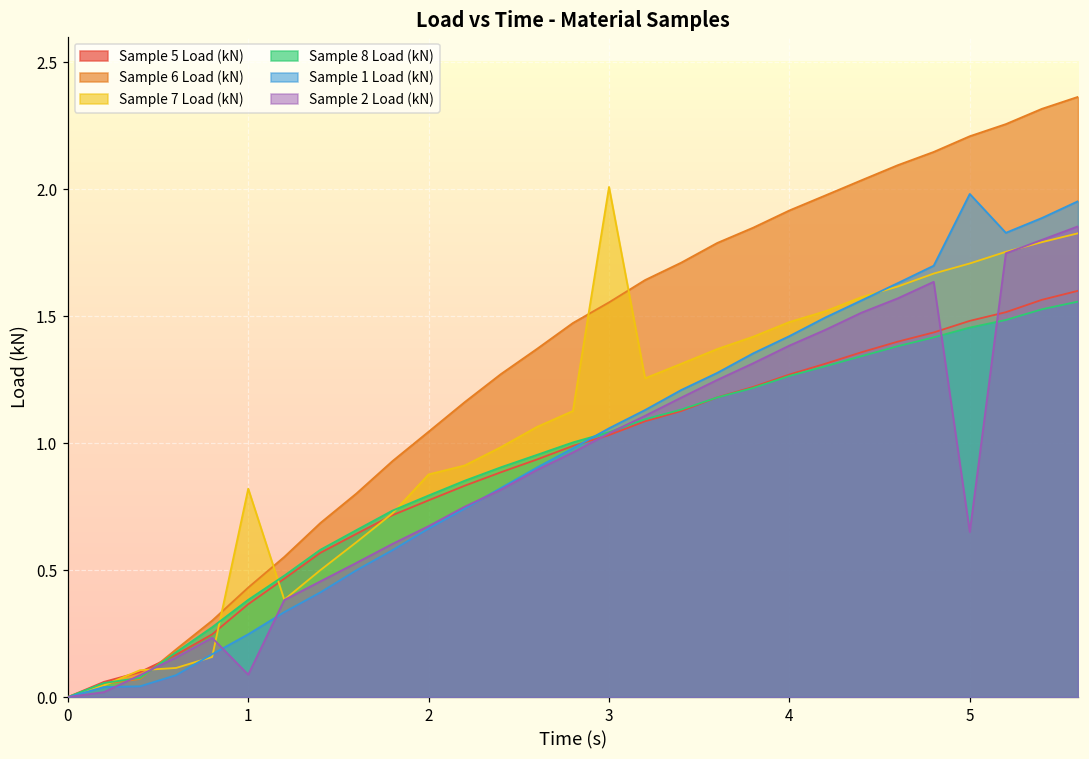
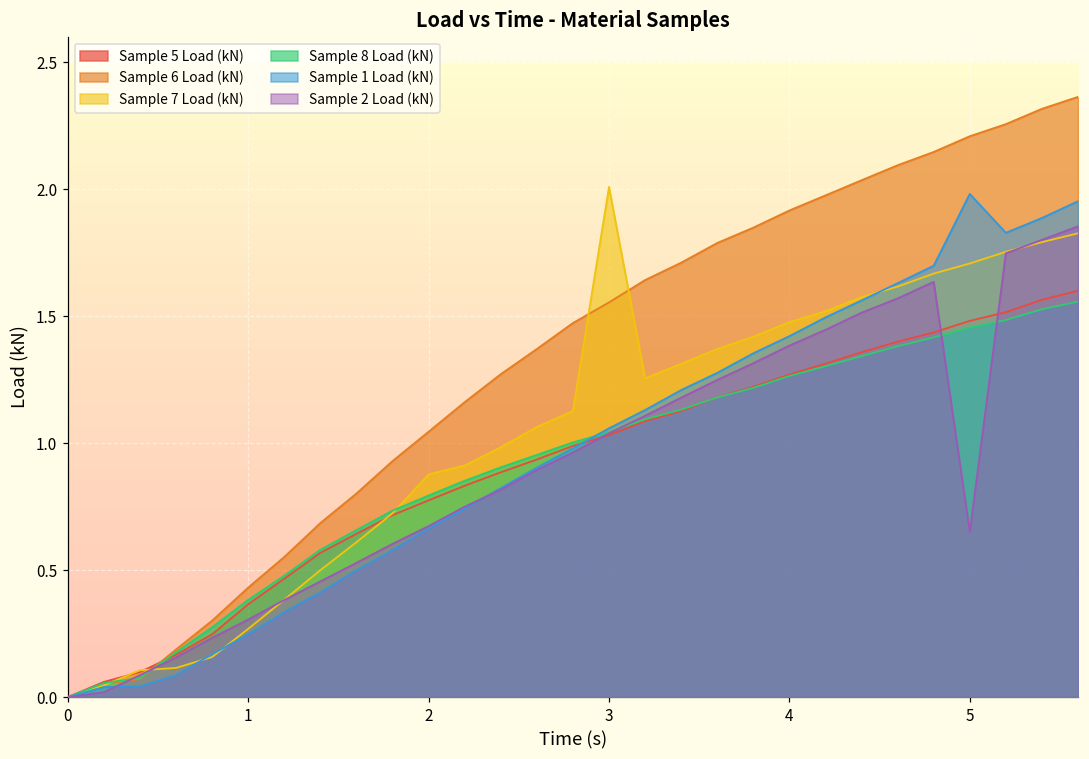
Sample 7 Load (kN), 1: 0.82 -> 0.27
Sample 2 Load (kN), 1: 0.09 -> 0.31
